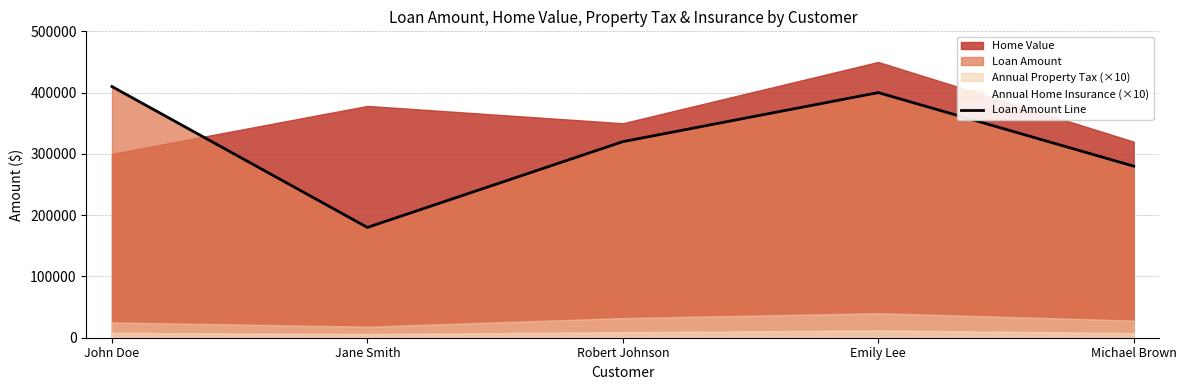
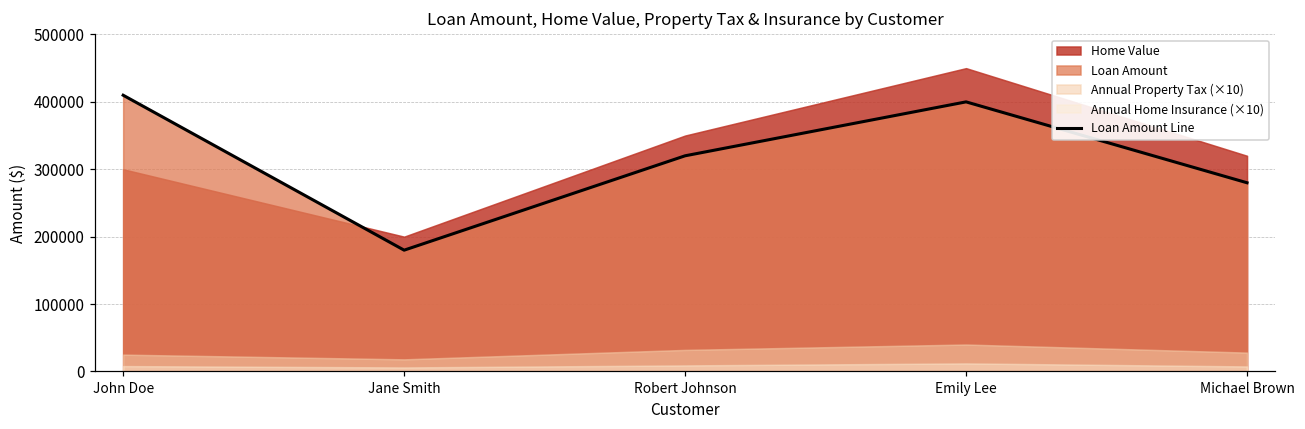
Home Value, Jane Smith: 380000 -> 200000
